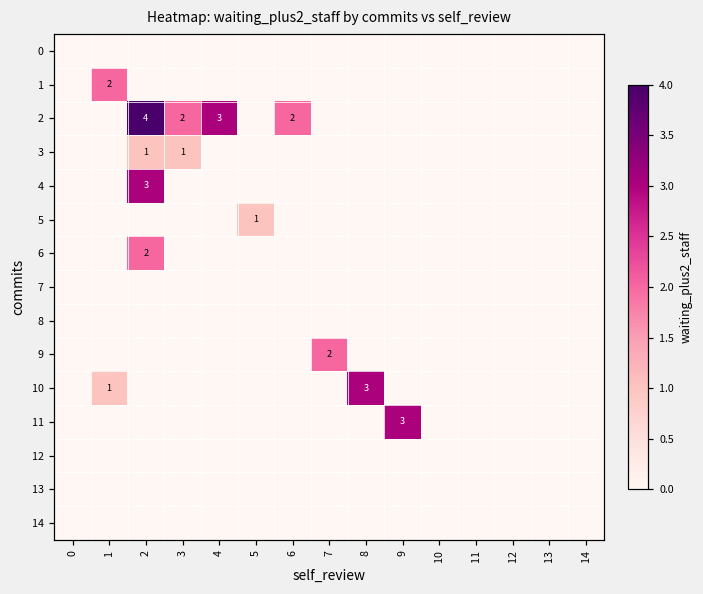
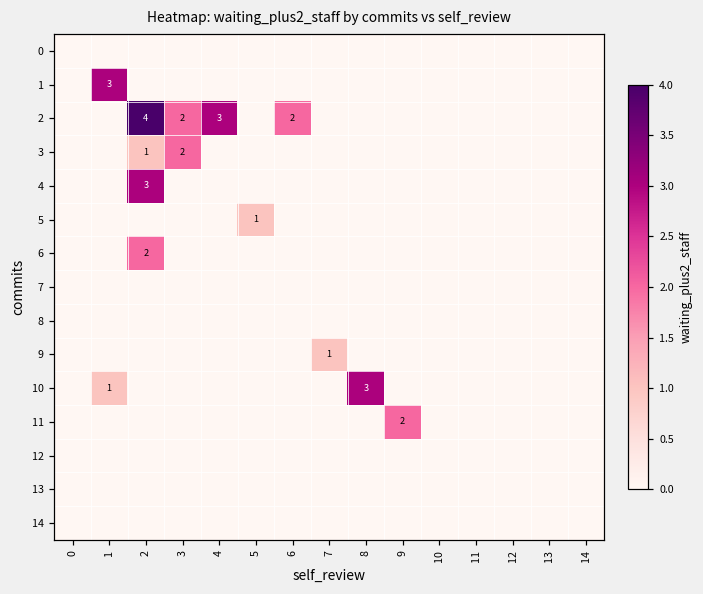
1, 1: 2 -> 3
3, 3: 1 -> 2
9, 7: 2 -> 1
11, 9: 3 -> 2
